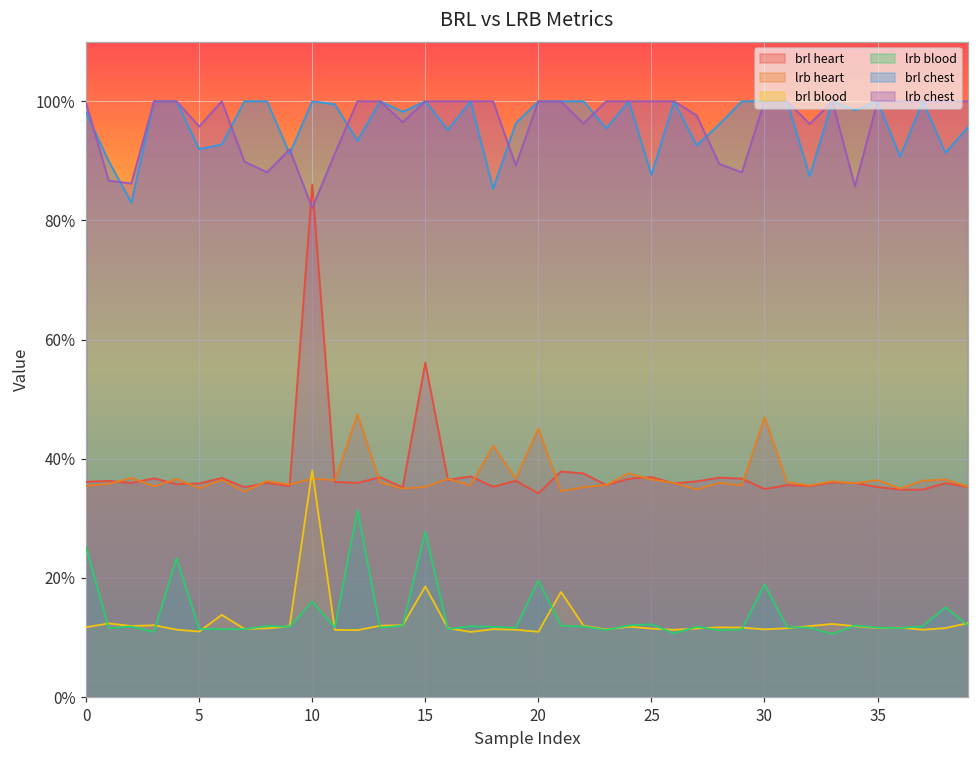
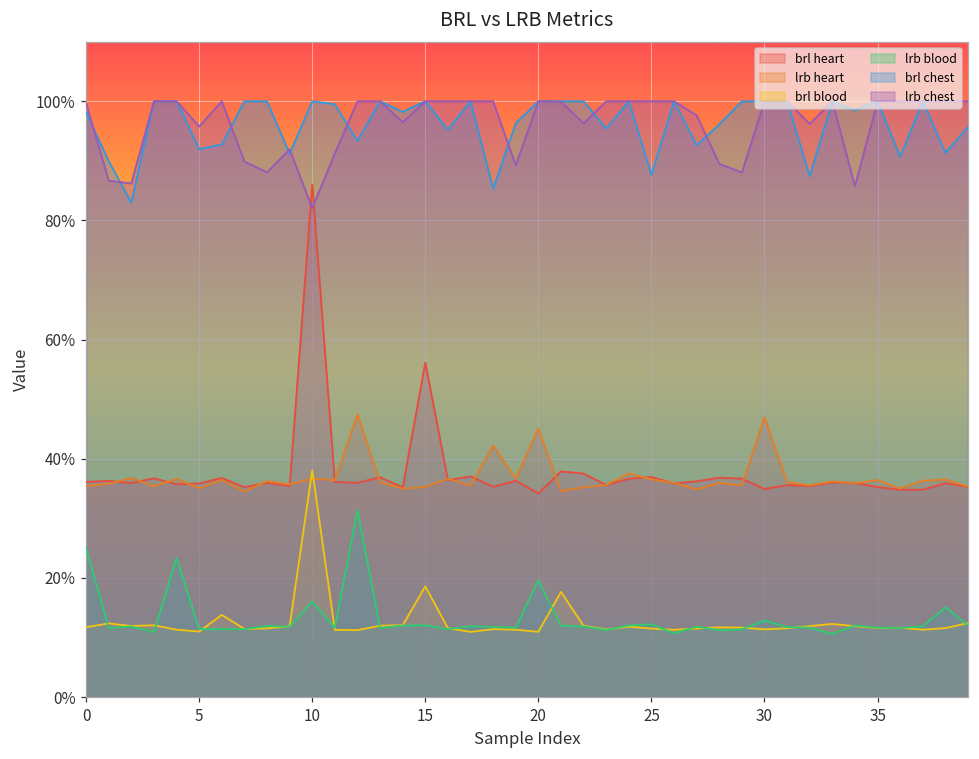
lrb blood, 15: 28% -> 12%
lrb blood, 30: 19% -> 13%
